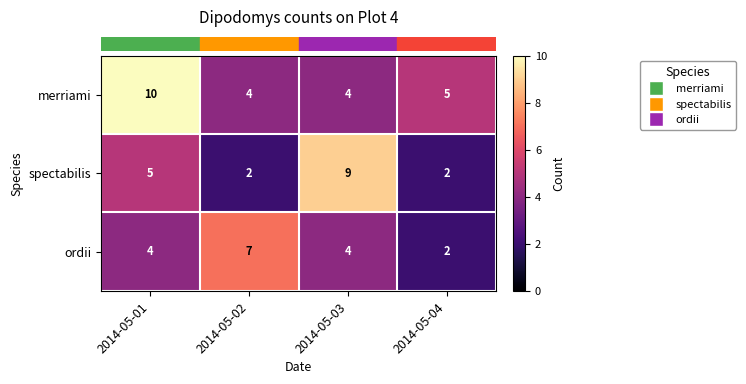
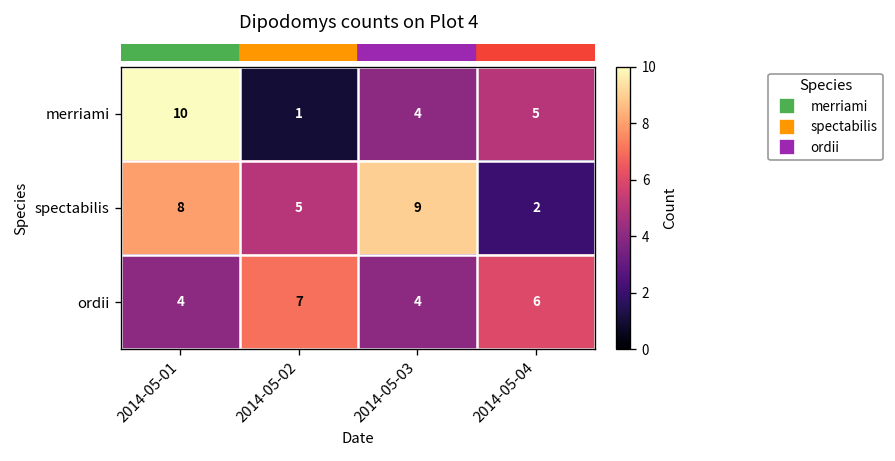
merriami, 2014-05-02: 4 -> 1
spectabilis, 2014-05-01: 5 -> 8
spectabilis, 2014-05-02: 2 -> 5
ordii, 2014-05-04: 2 -> 6
